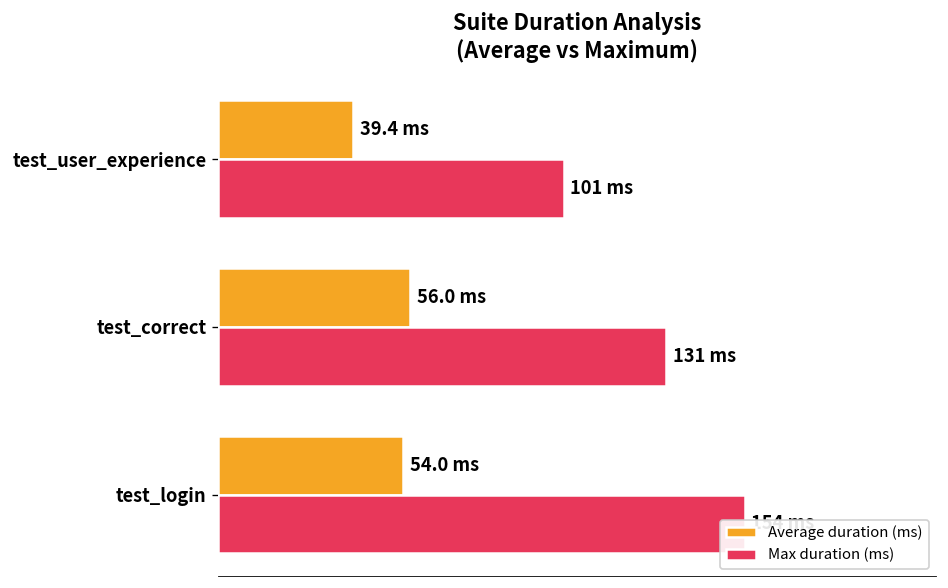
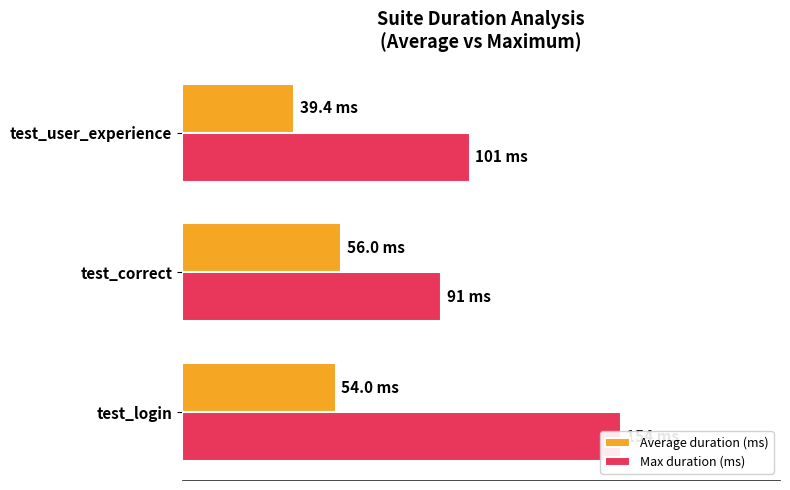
Max duration (ms), test_correct: 131 -> 91
